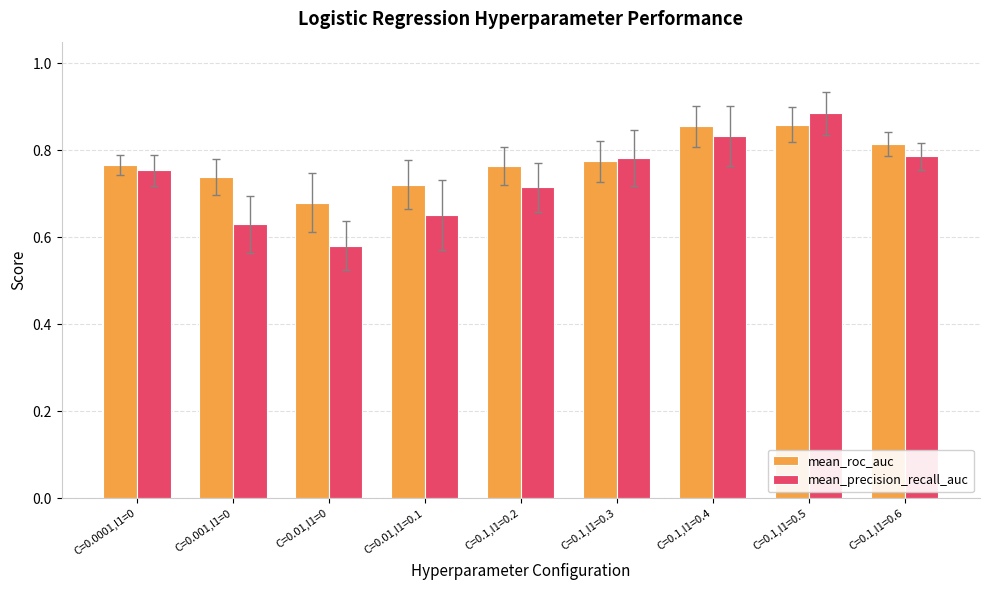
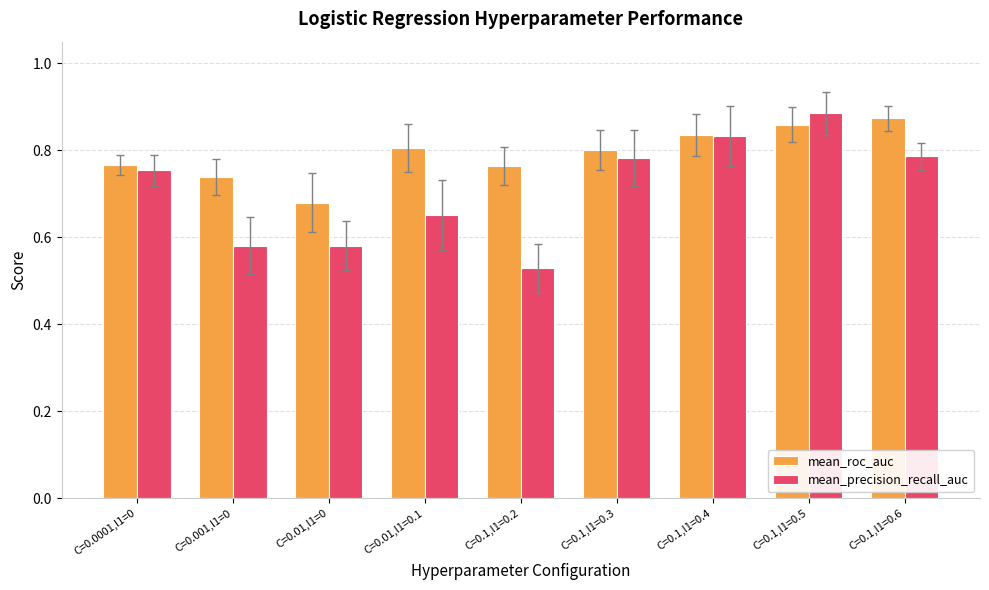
mean_precision_recall_auc, C=0.001,l1=0: 0.63 -> 0.58
mean_roc_auc, C=0.01,l1=0.1: 0.72 -> 0.81
mean_precision_recall_auc, C=0.1,l1=0.2: 0.72 -> 0.53
mean_roc_auc, C=0.1,l1=0.3: 0.78 -> 0.80
mean_roc_auc, C=0.1,l1=0.4: 0.86 -> 0.84
mean_roc_auc, C=0.1,l1=0.6: 0.81 -> 0.87
